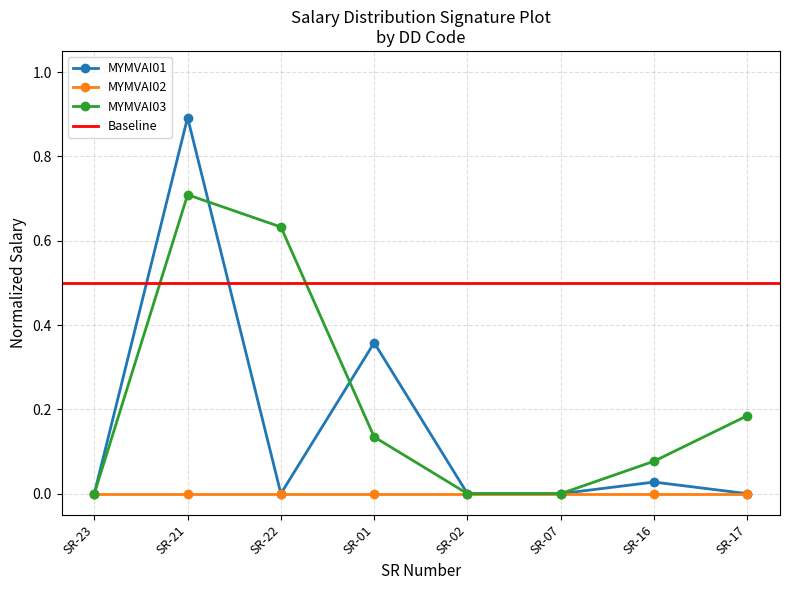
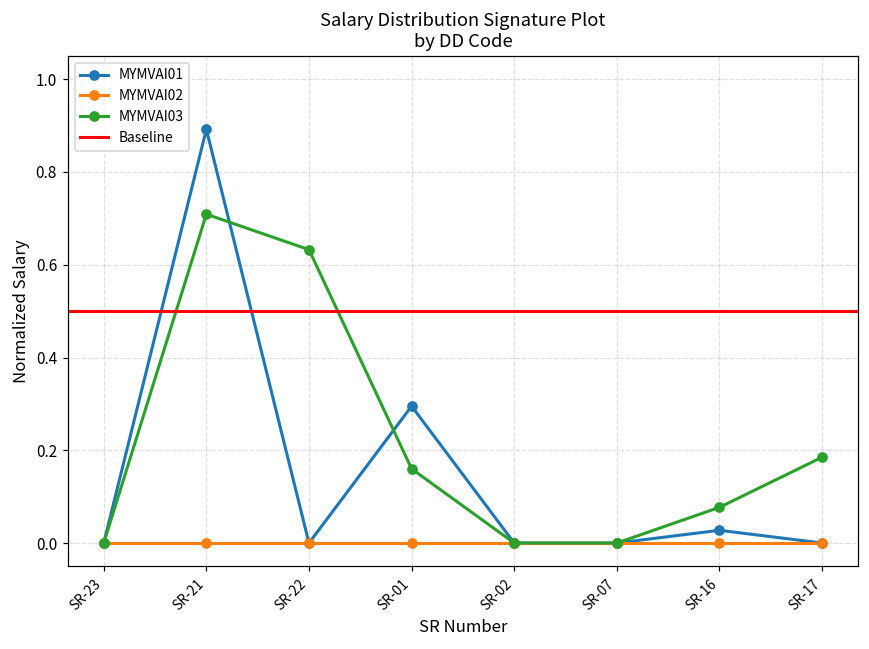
MYMVAI01, SR-01: 0.36 -> 0.30
MYMVAI03, SR-01: 0.13 -> 0.16
